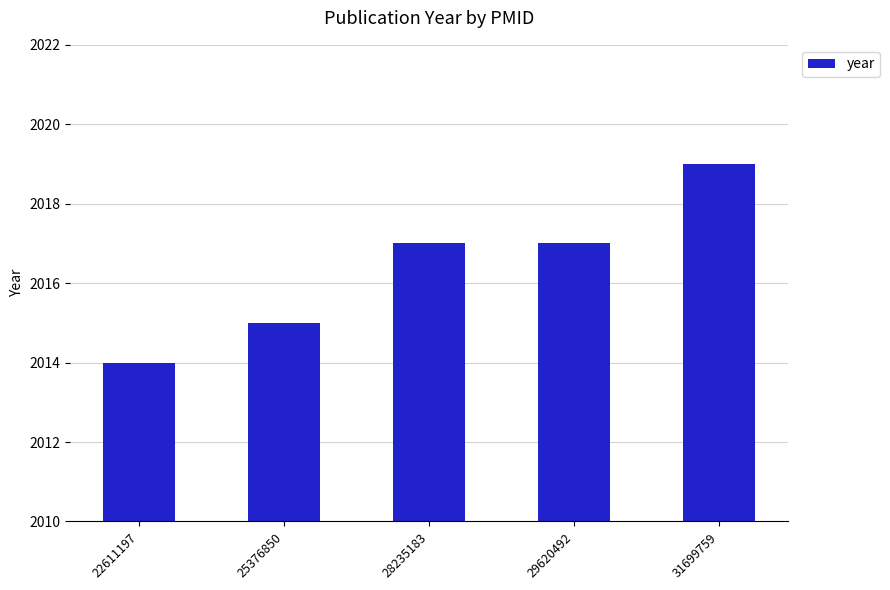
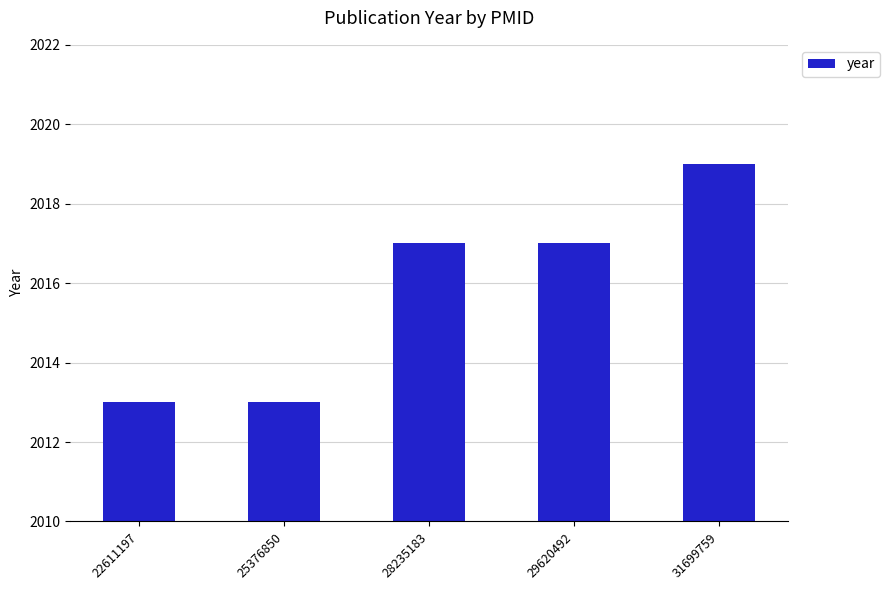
22611197: 2014 -> 2013
25376850: 2015 -> 2013
